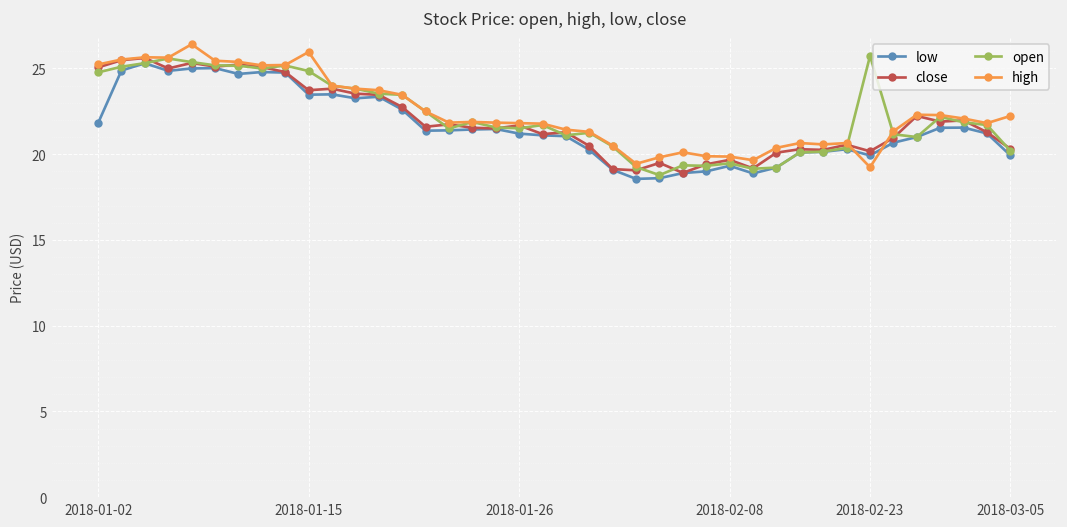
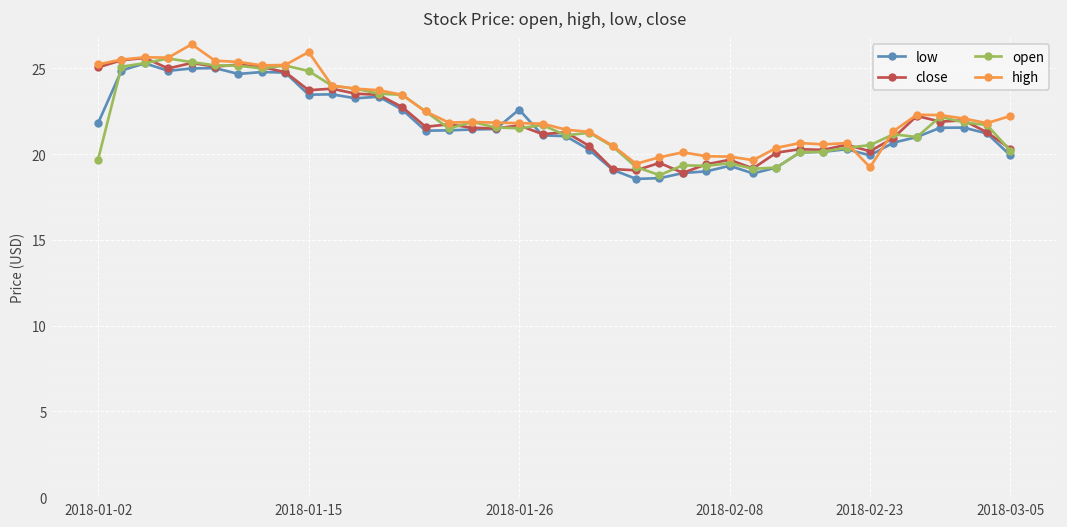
open, 2018-01-02: 24.8 -> 19.7
low, 2018-01-26: 21.2 -> 22.6
open, 2018-02-23: 25.7 -> 20.5
